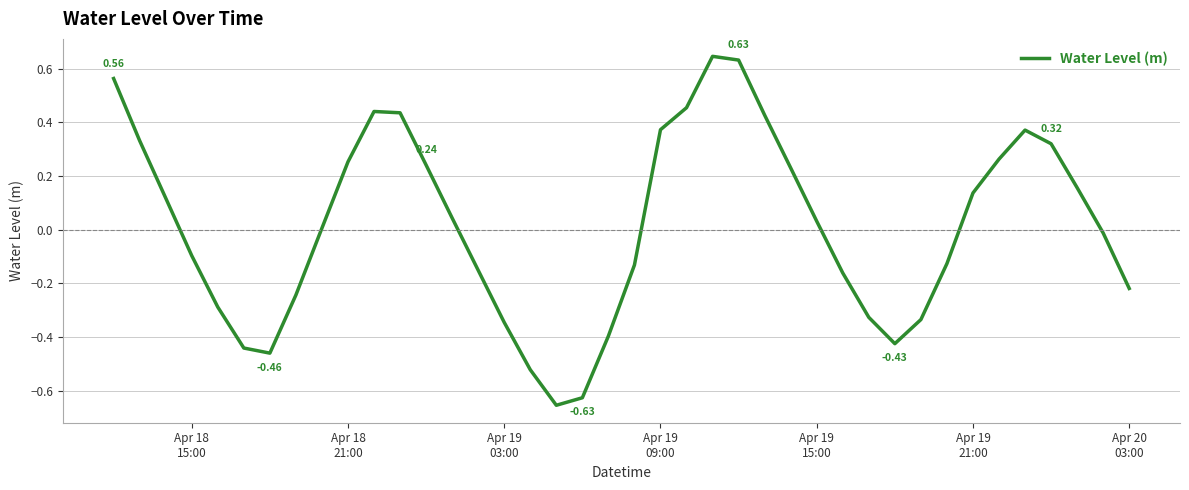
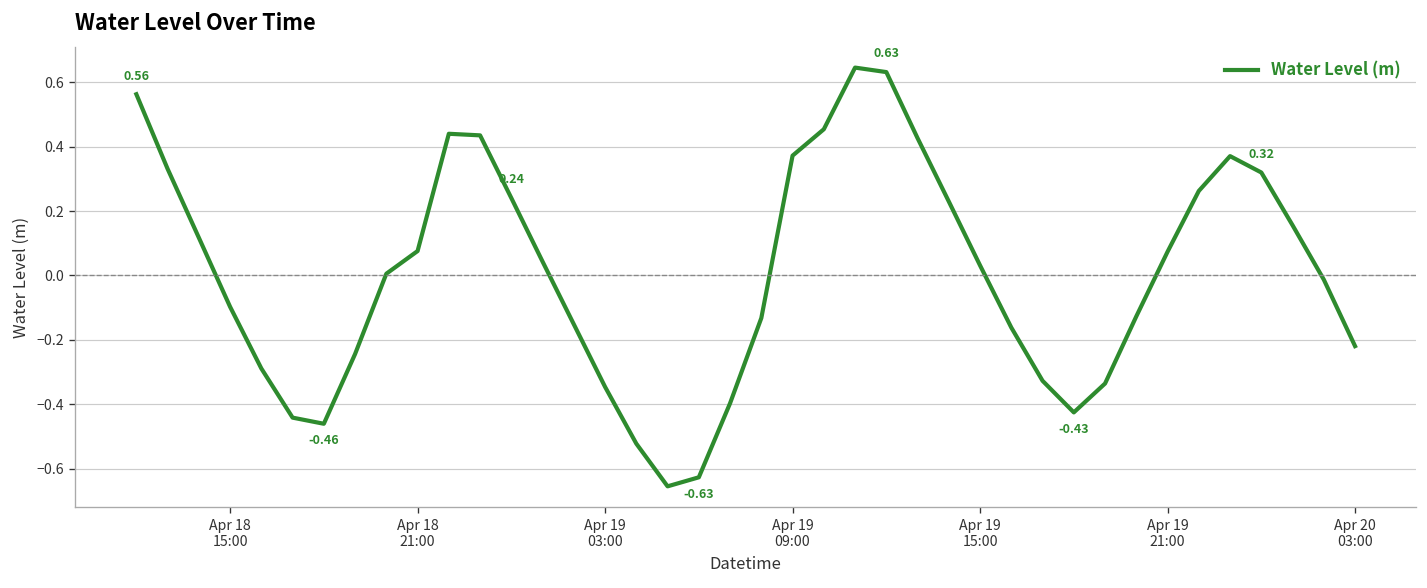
Apr 18 21:00: 0.25 -> 0.08
Apr 19 21:00: 0.14 -> 0.07
